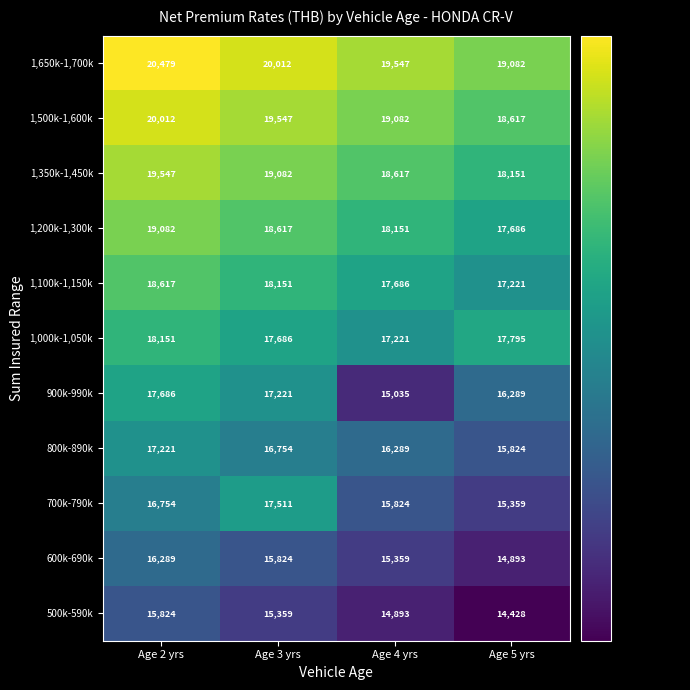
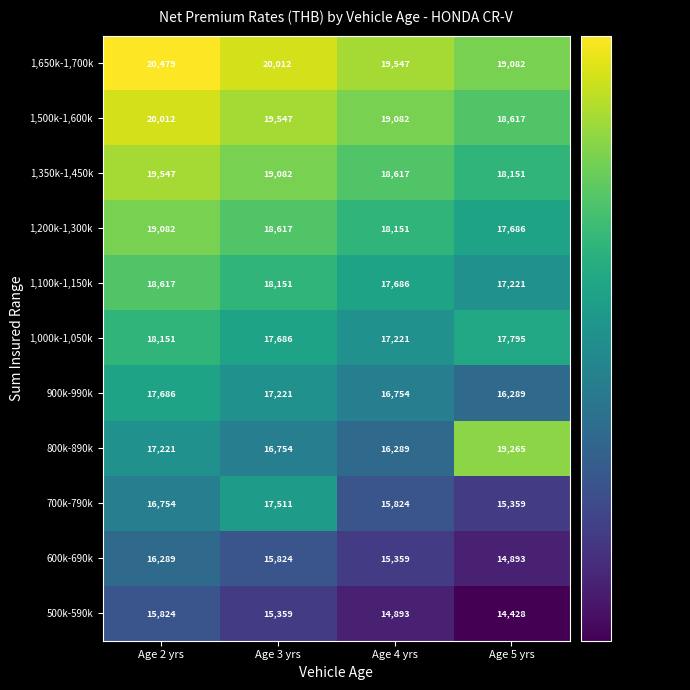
900k-990k, Age 4 yrs: 15,035 -> 16,754
800k-890k, Age 5 yrs: 15,824 -> 19,265
